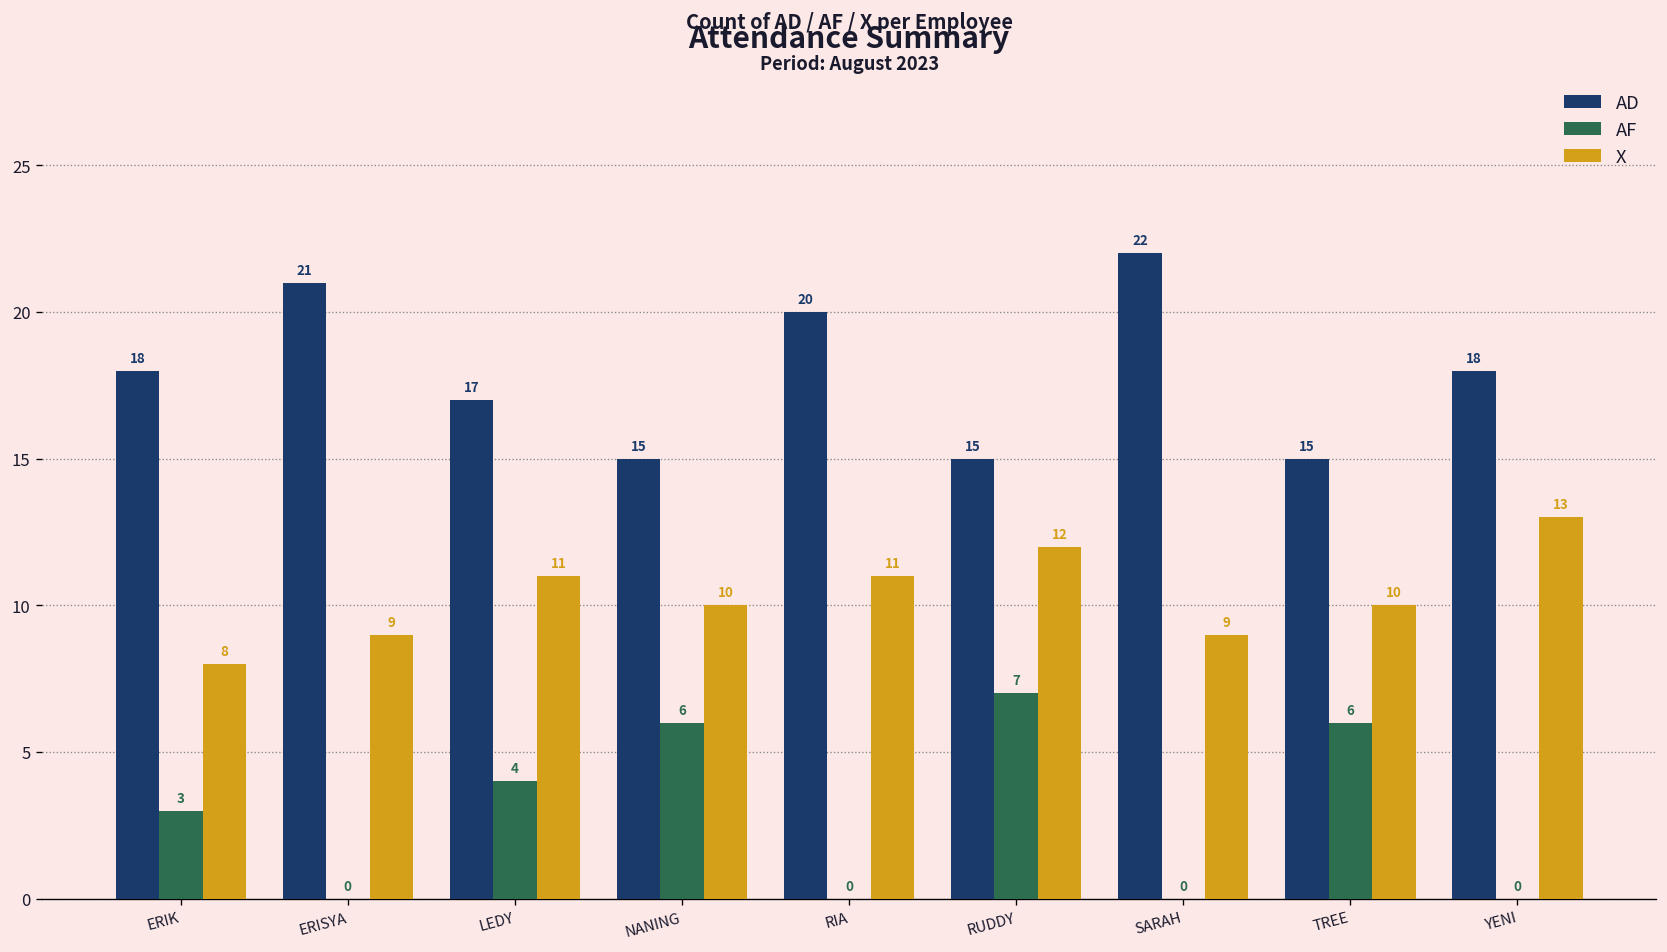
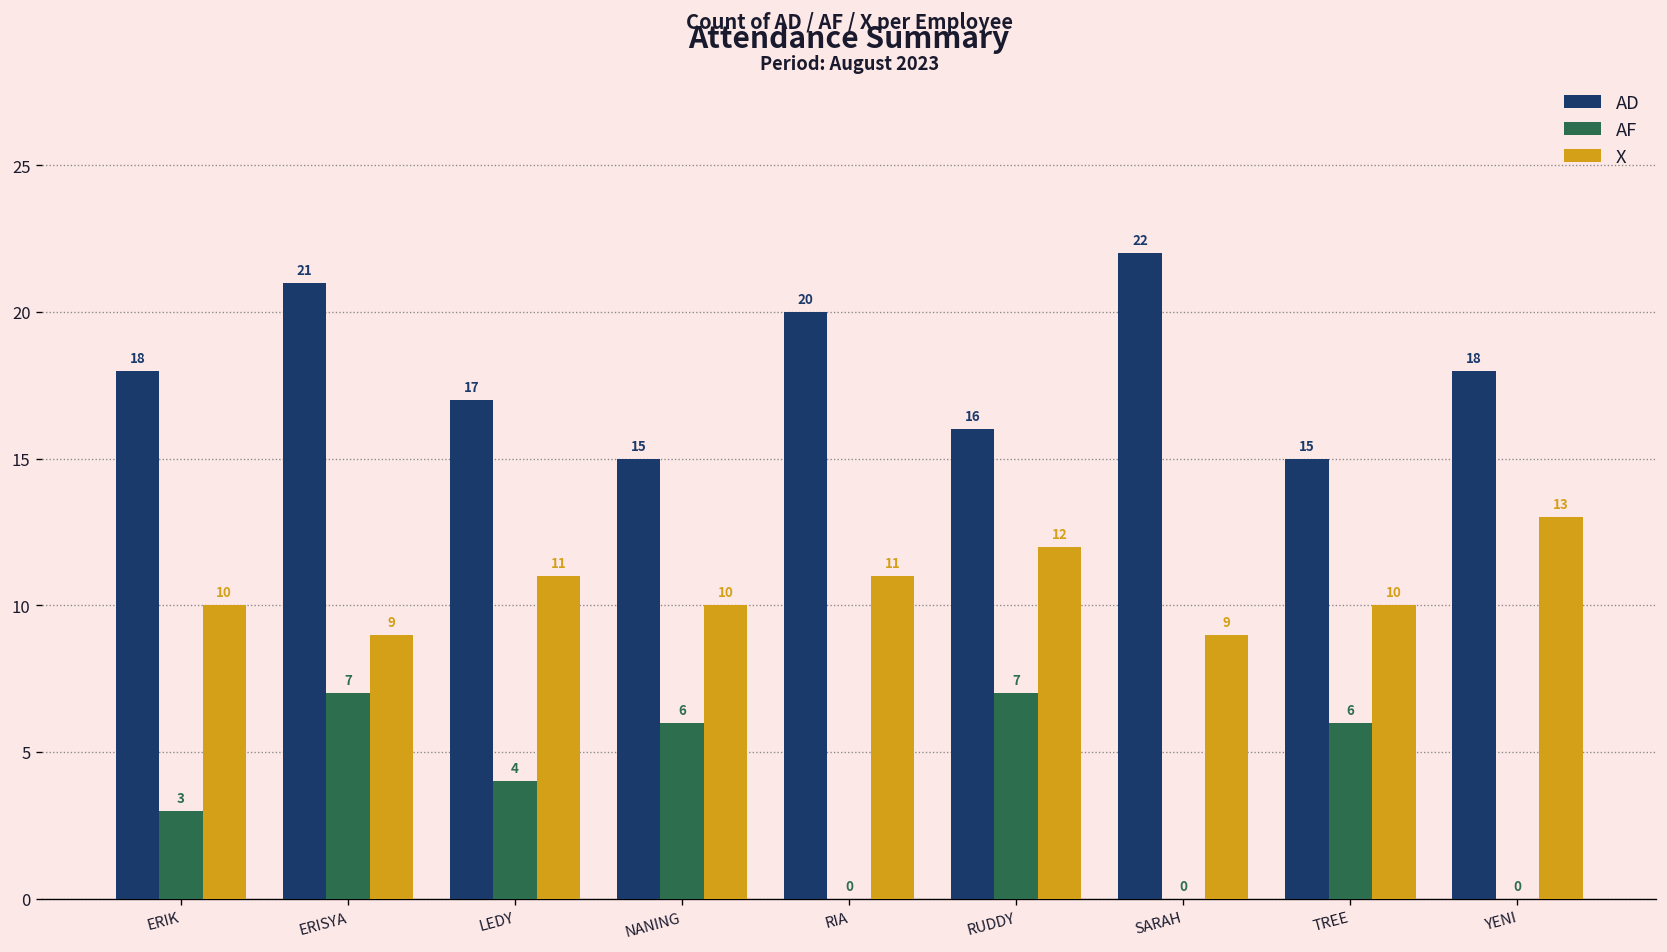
X, ERIK: 8 -> 10
AF, ERISYA: 0 -> 7
AD, RUDDY: 15 -> 16
